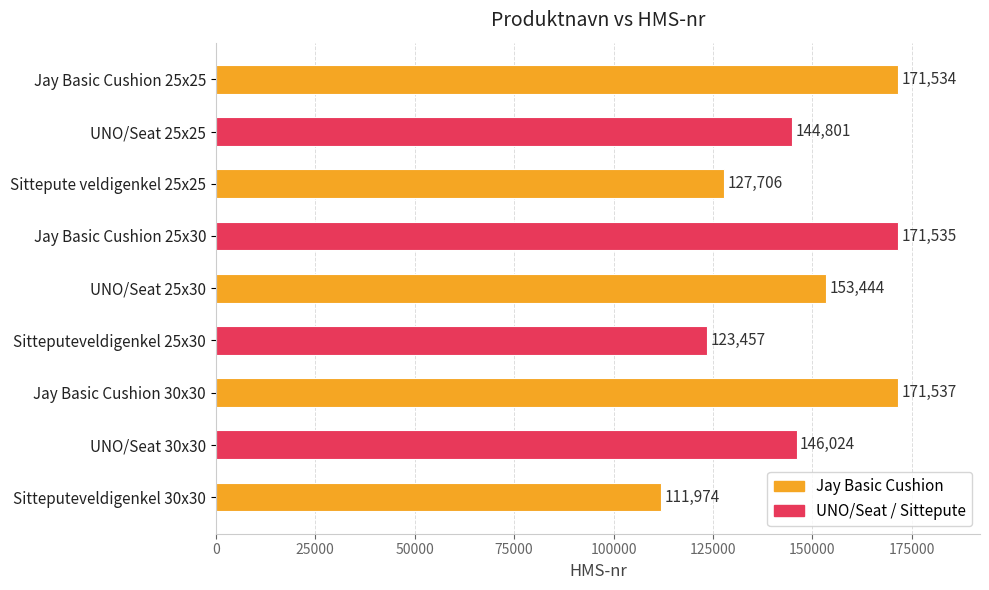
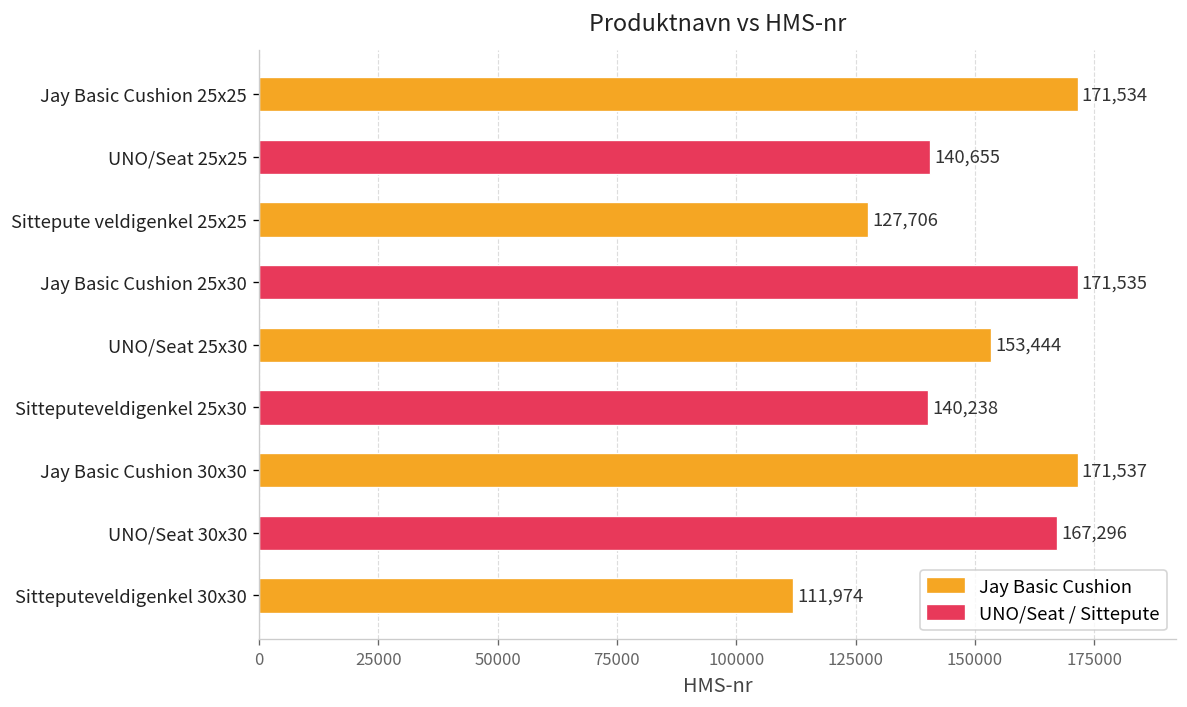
UNO/Seat 25x25: 144,801 -> 140,655
Sitteputeveldigenkel 25x30: 123,457 -> 140,238
UNO/Seat 30x30: 146,024 -> 167,296
